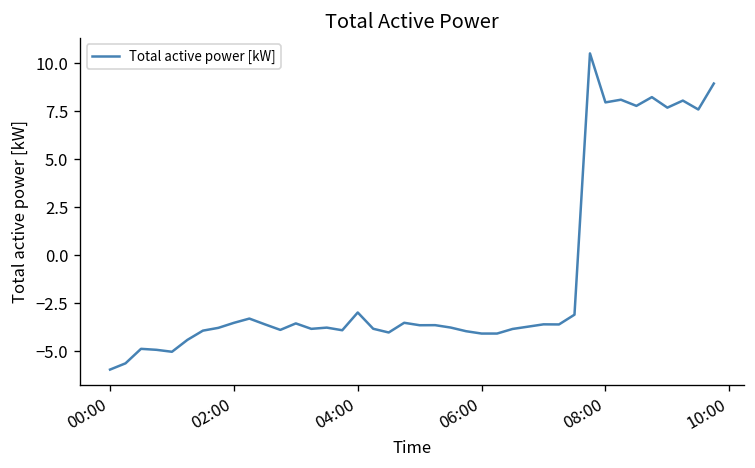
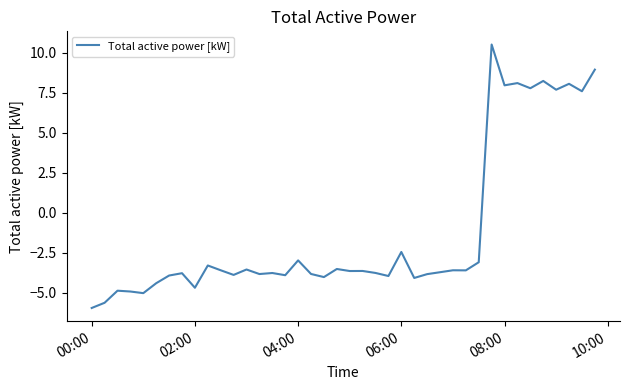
02:00: -3.5 -> -4.7
06:00: -4.1 -> -2.4
